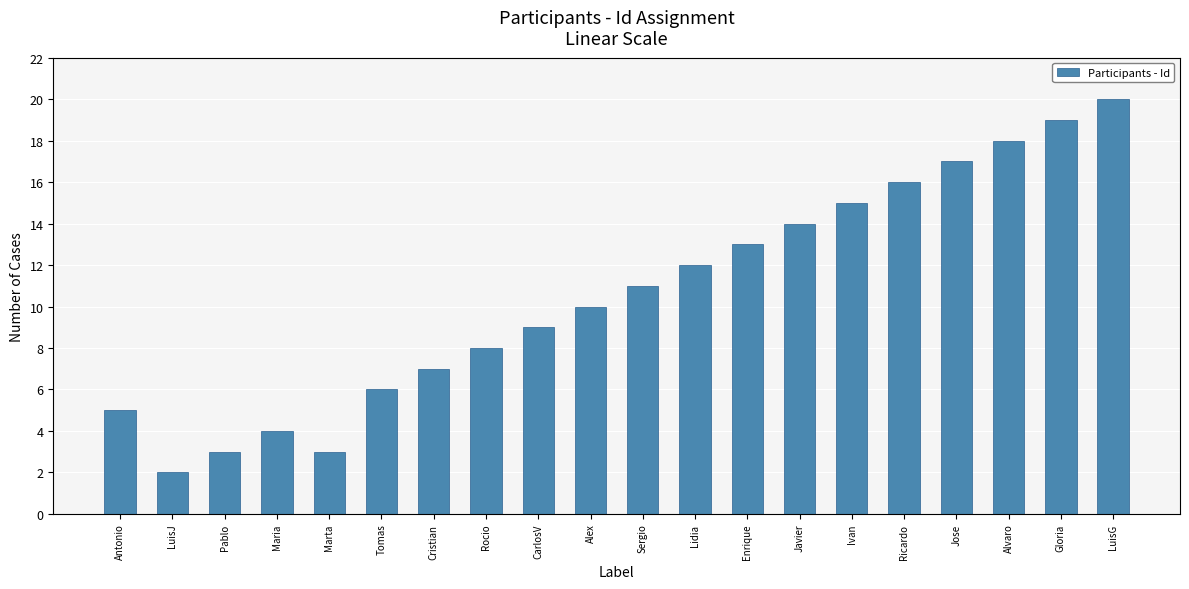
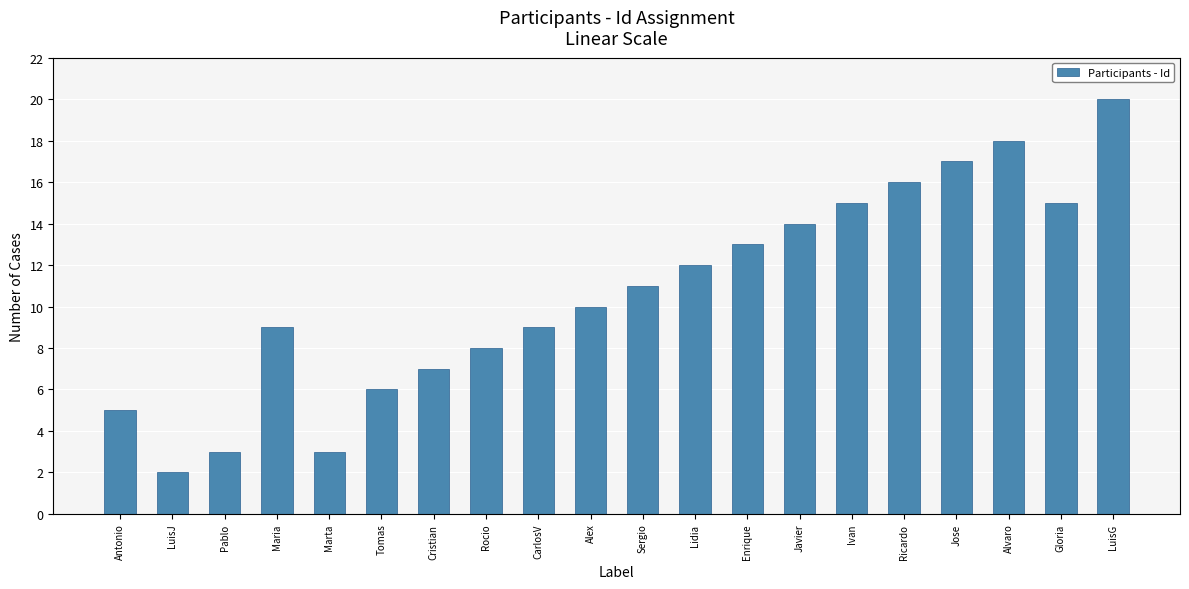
Maria: 4 -> 9
Gloria: 19 -> 15
